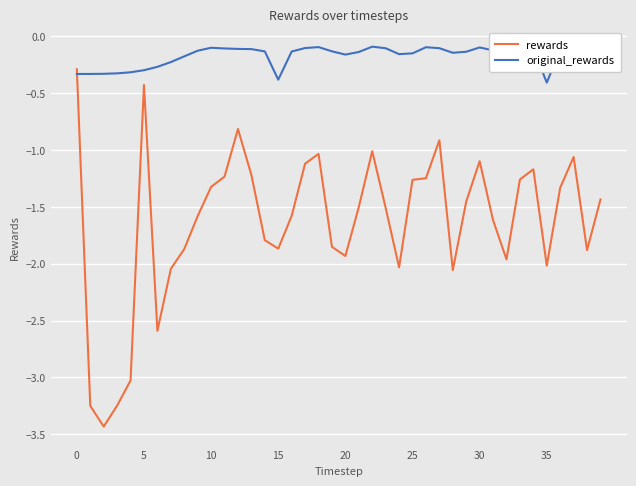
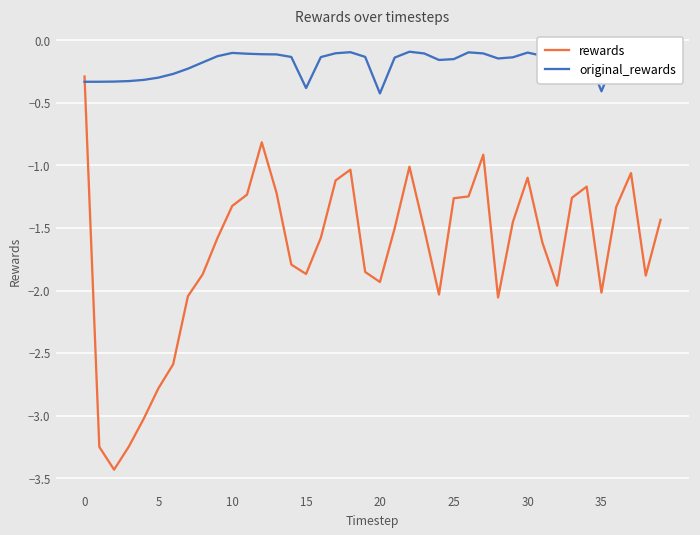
rewards, 5: -0.43 -> -2.78
original_rewards, 20: -0.16 -> -0.42
